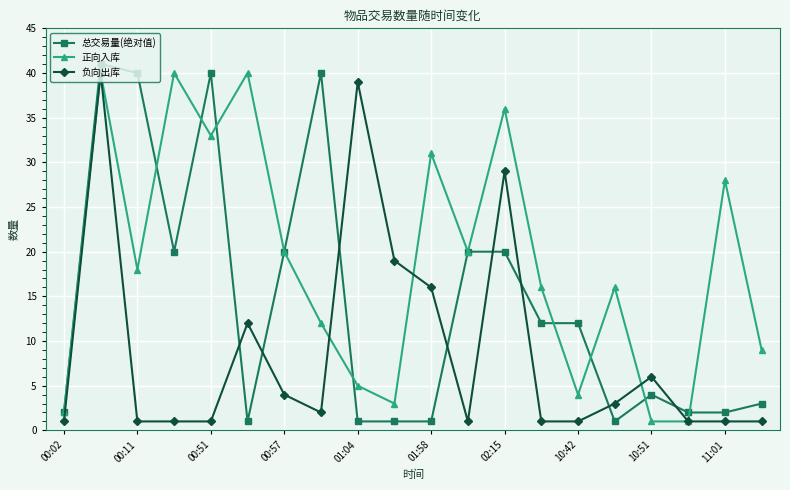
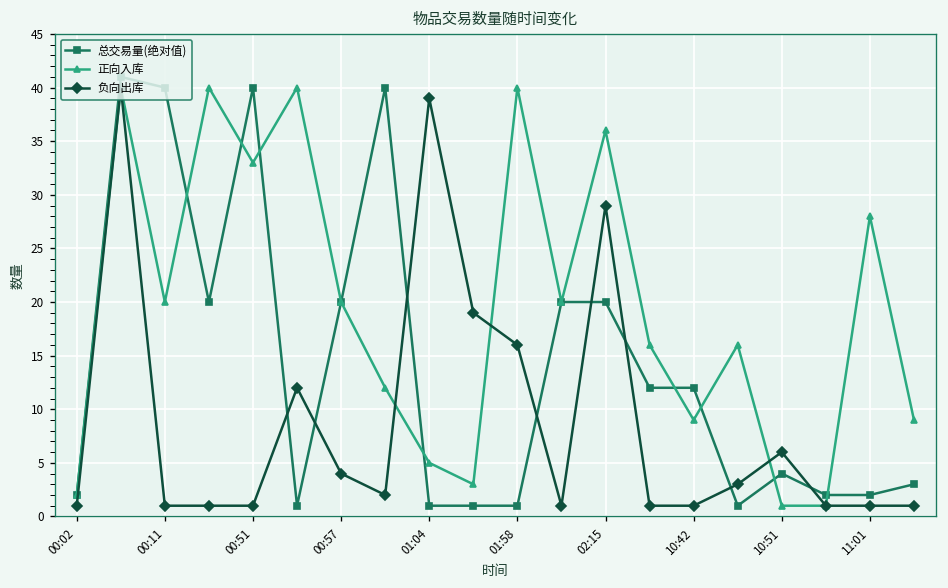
正向入库, 00:11: 18 -> 20
正向入库, 01:58: 31 -> 40
正向入库, 10:42: 4 -> 9
